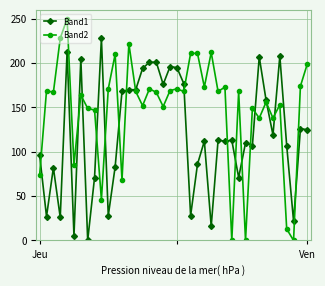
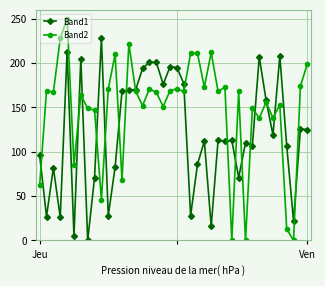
Band2, Jeu: 70 -> 60
